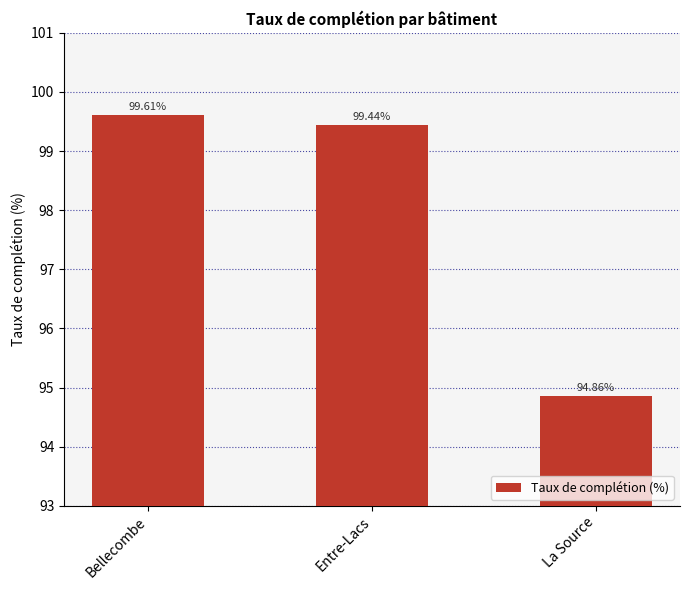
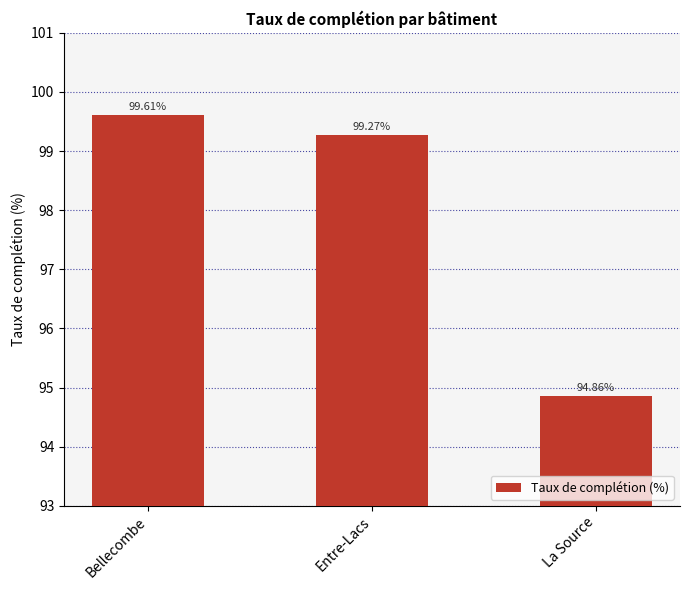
Entre-Lacs: 99.44% -> 99.27%
